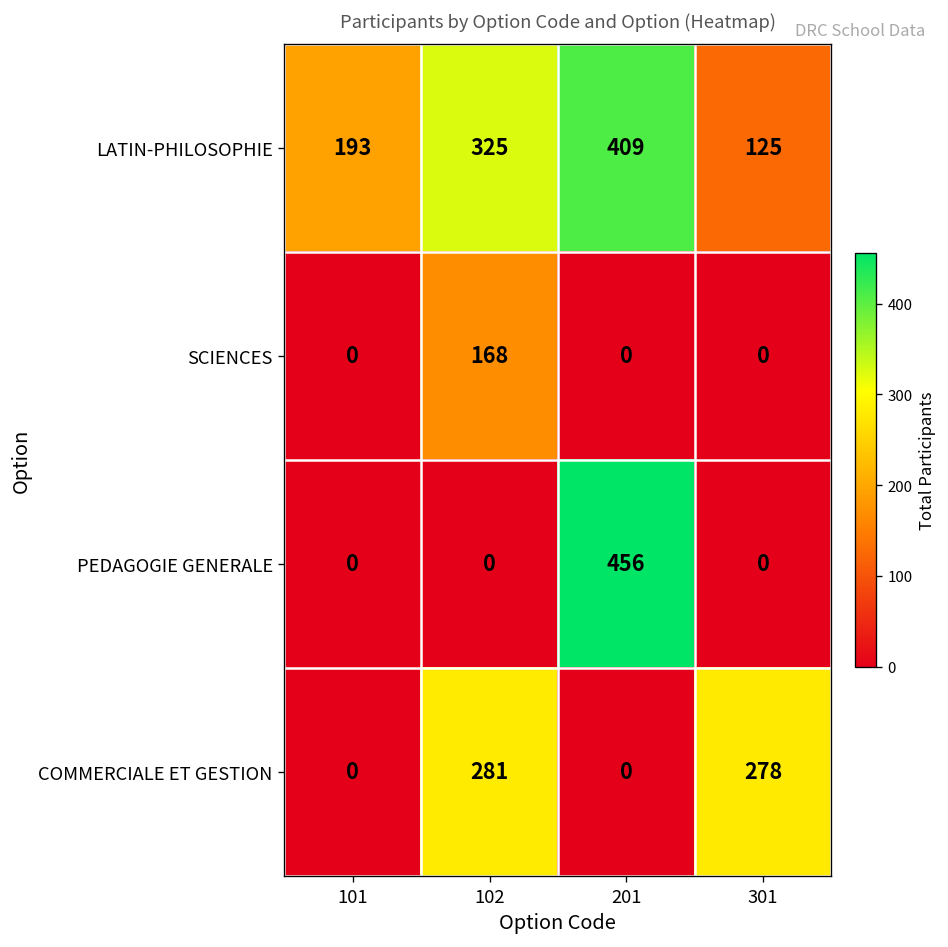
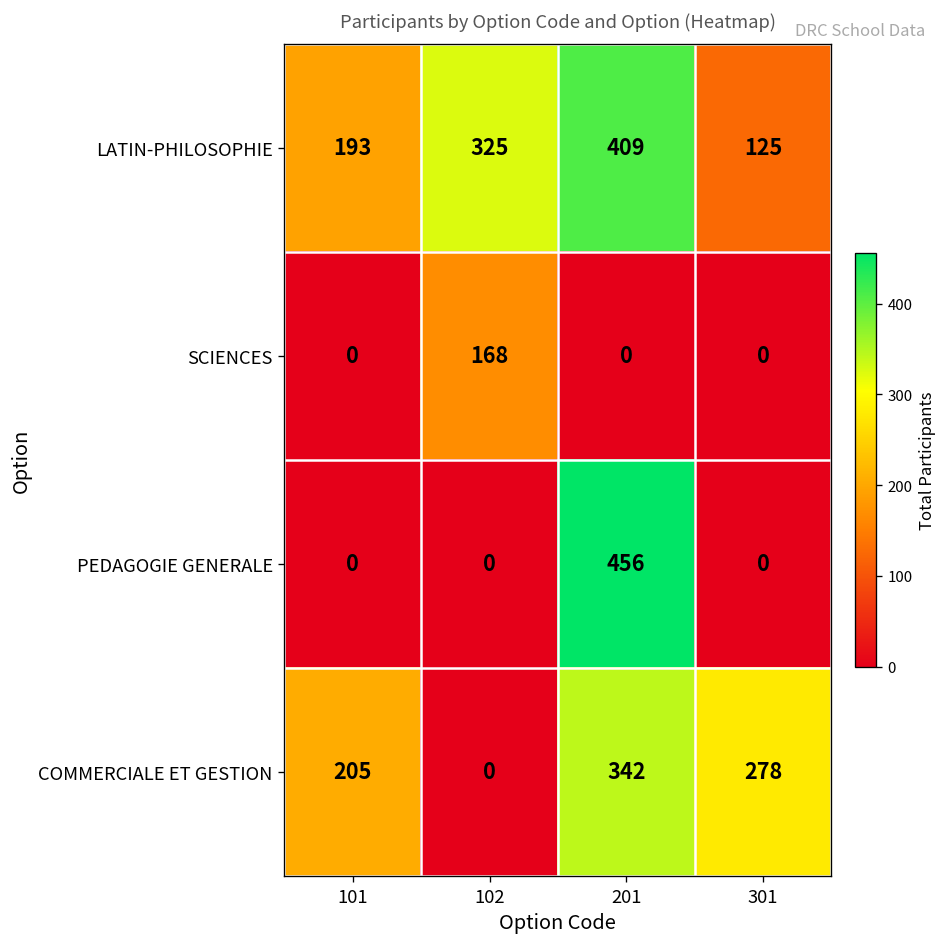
COMMERCIALE ET GESTION, 101: 0 -> 205
COMMERCIALE ET GESTION, 102: 281 -> 0
COMMERCIALE ET GESTION, 201: 0 -> 342
